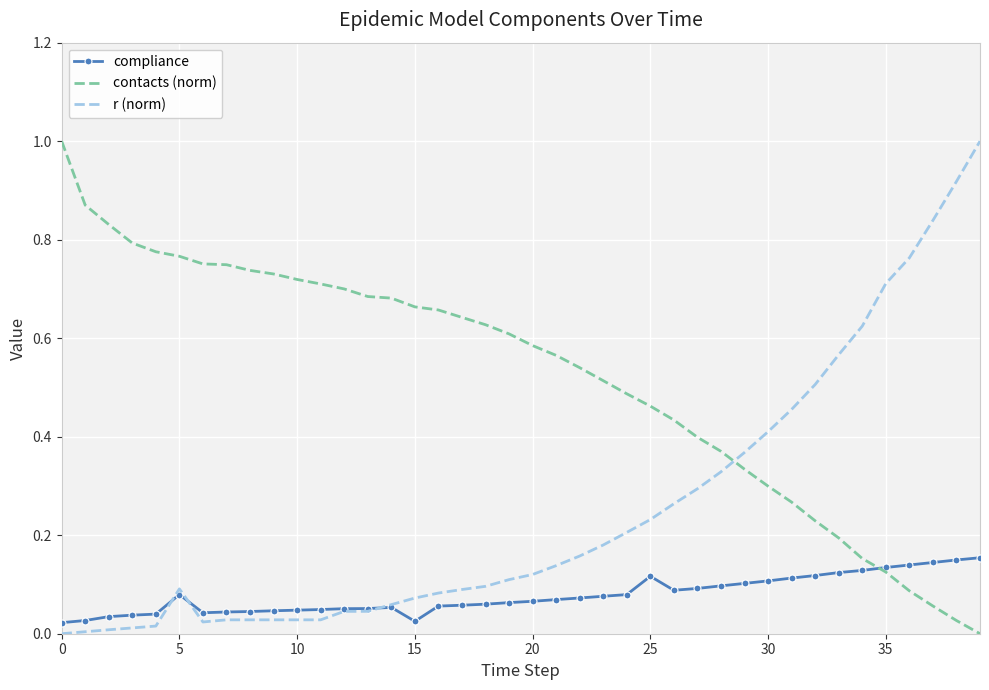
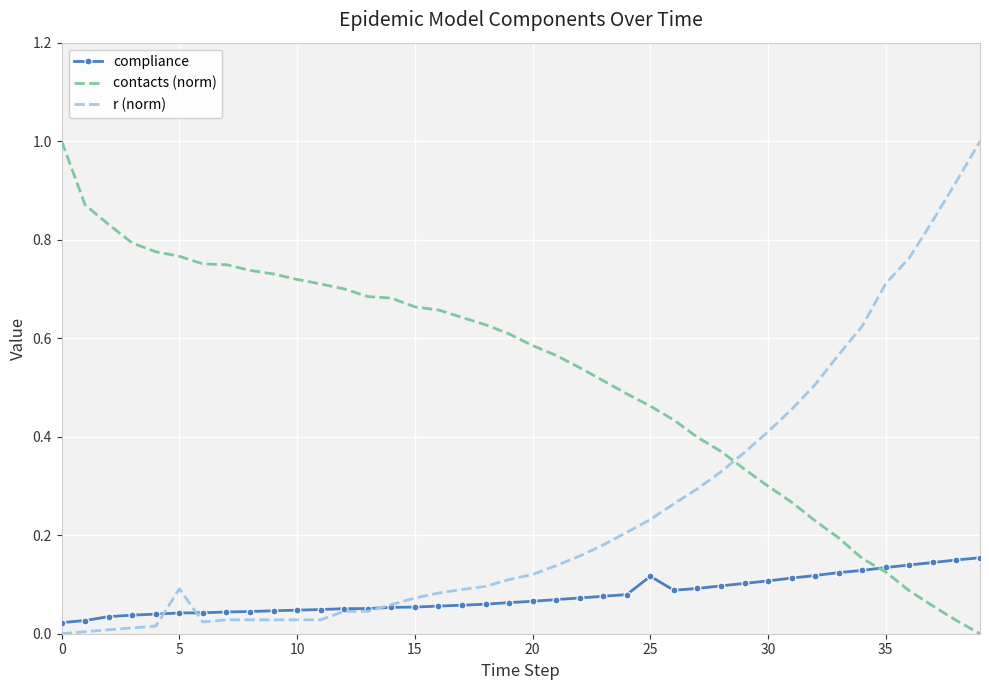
compliance, 5: 0.08 -> 0.04
compliance, 15: 0.03 -> 0.05
